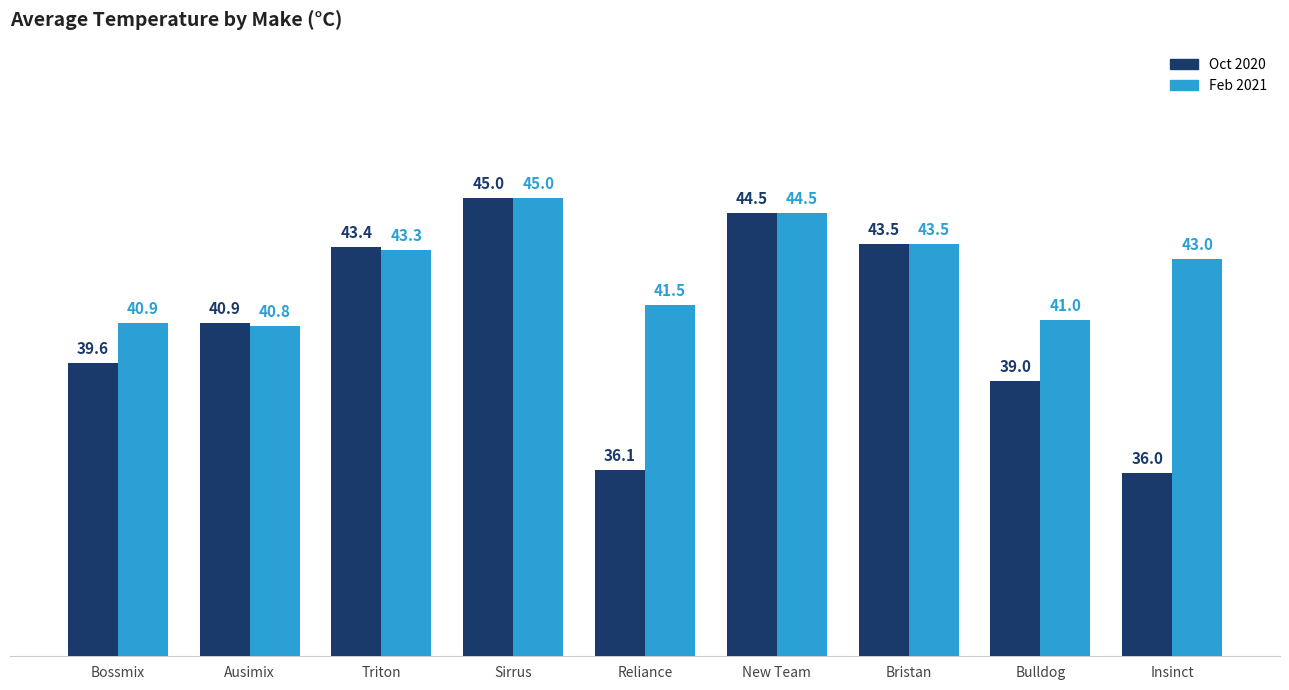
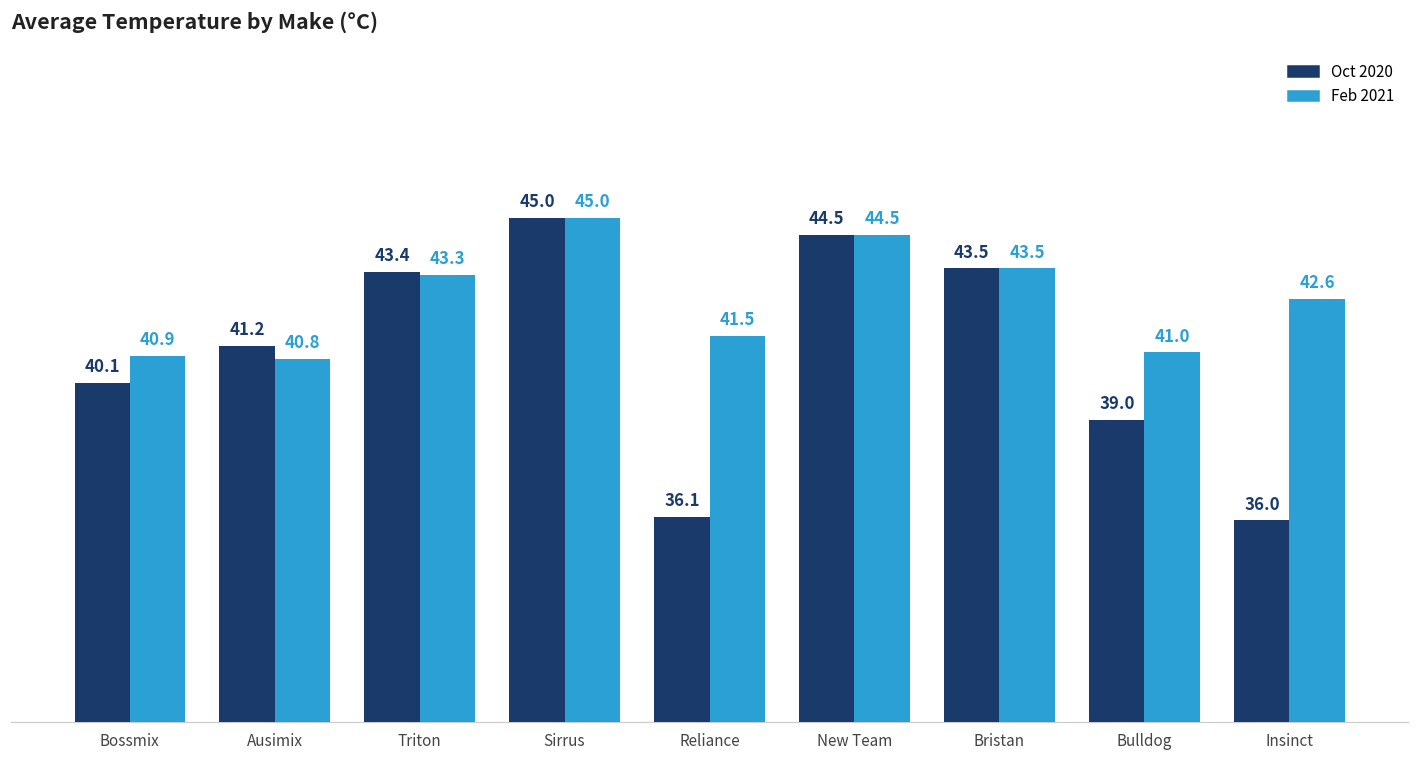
Oct 2020, Bossmix: 39.6 -> 40.1
Oct 2020, Ausimix: 40.9 -> 41.2
Feb 2021, Insinct: 43.0 -> 42.6
